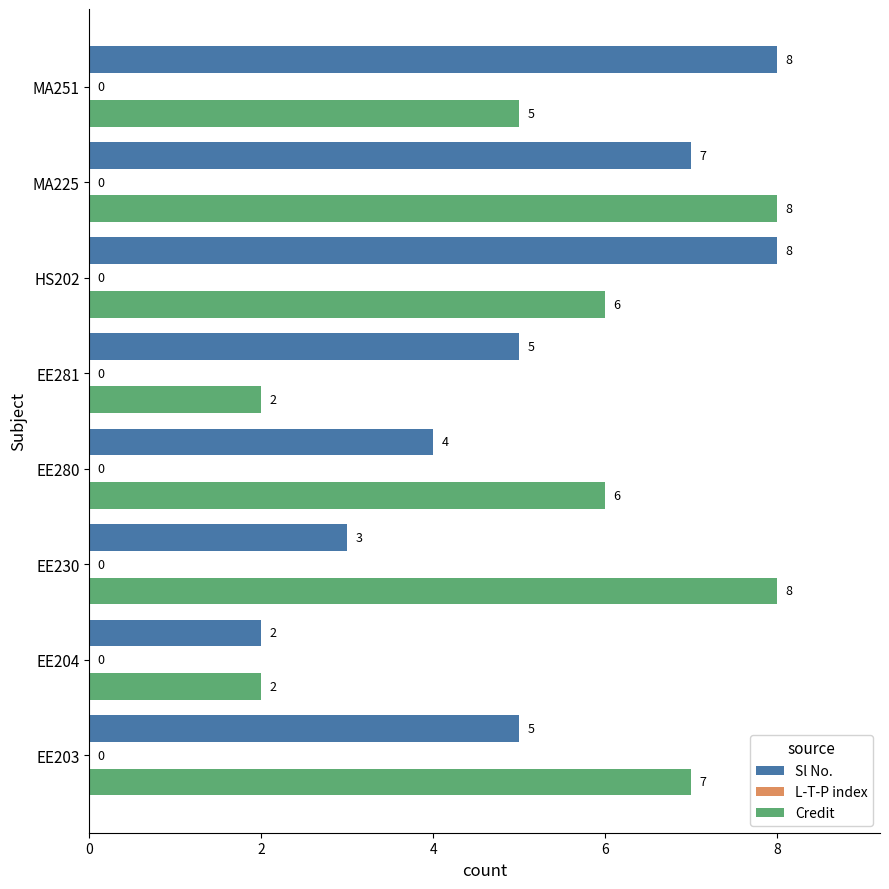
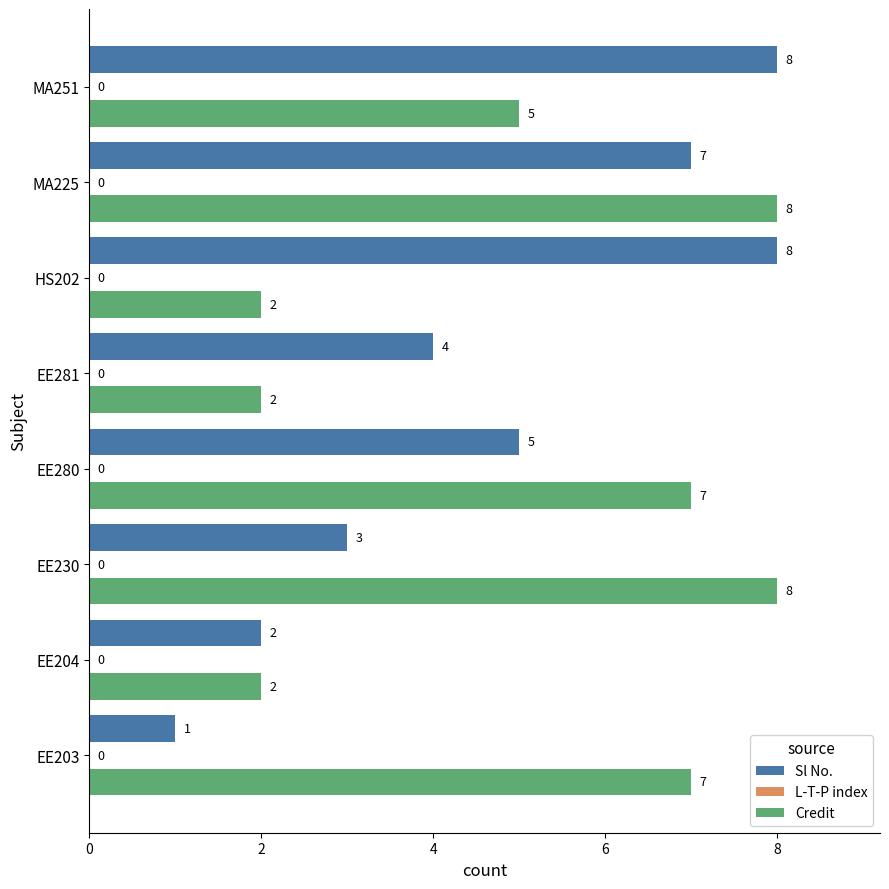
Credit, HS202: 6 -> 2
Sl No., EE281: 5 -> 4
Sl No., EE280: 4 -> 5
Credit, EE280: 6 -> 7
Sl No., EE203: 5 -> 1
